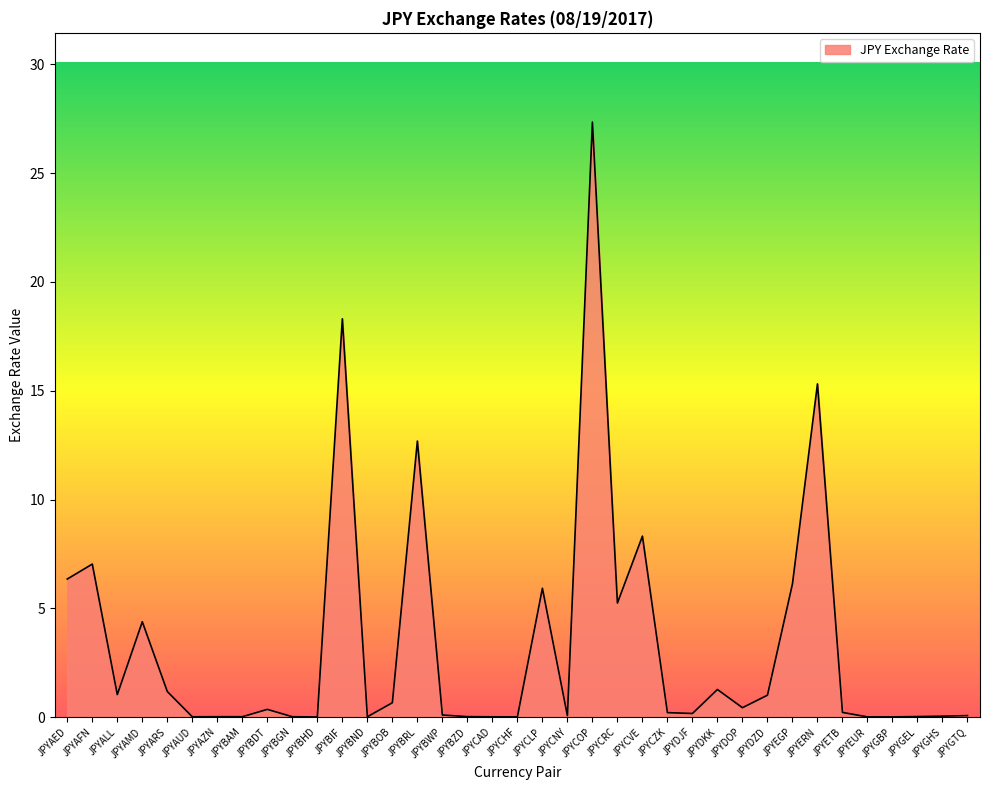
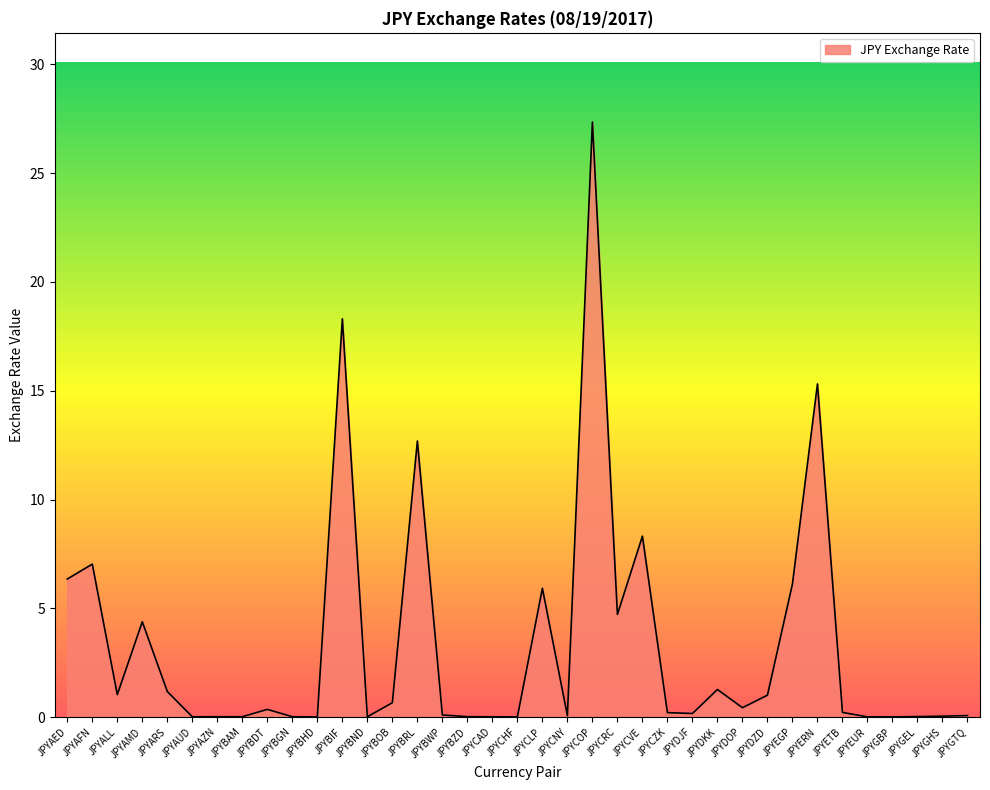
JPYCRC: 5.2 -> 4.7
